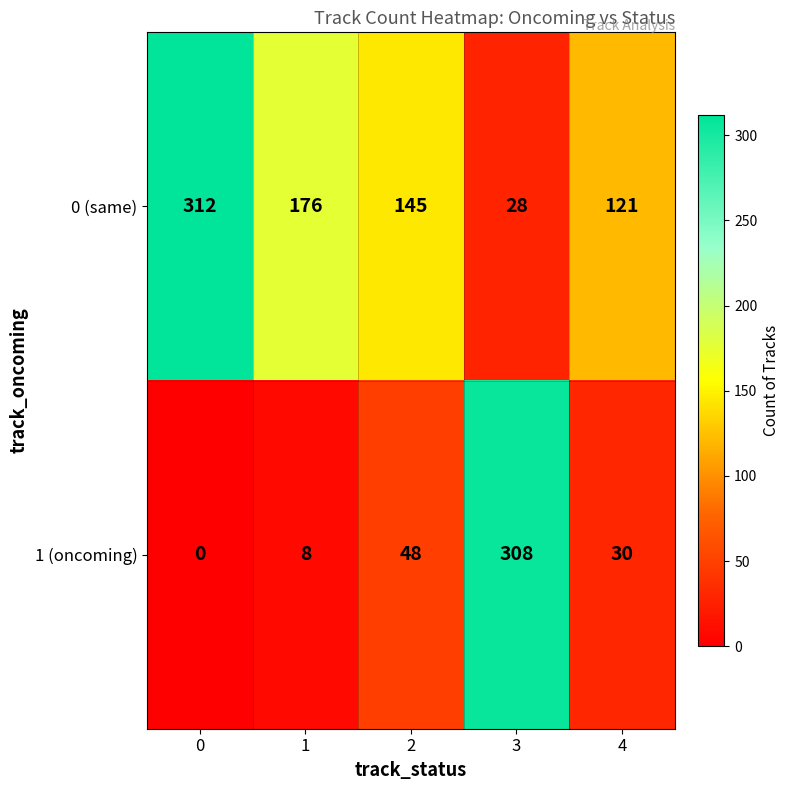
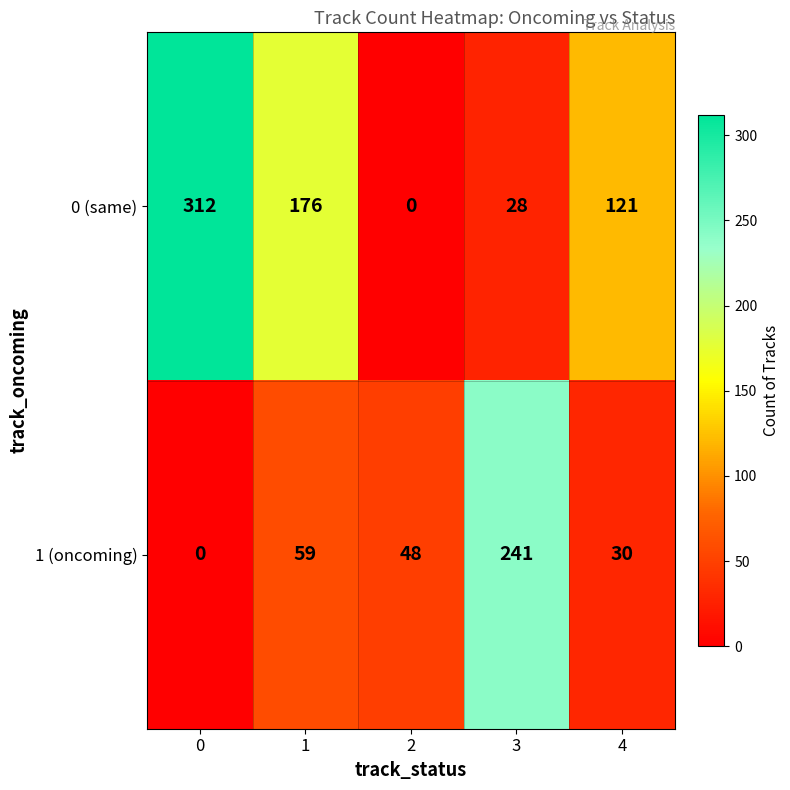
0 (same), 2: 145 -> 0
1 (oncoming), 1: 8 -> 59
1 (oncoming), 3: 308 -> 241
